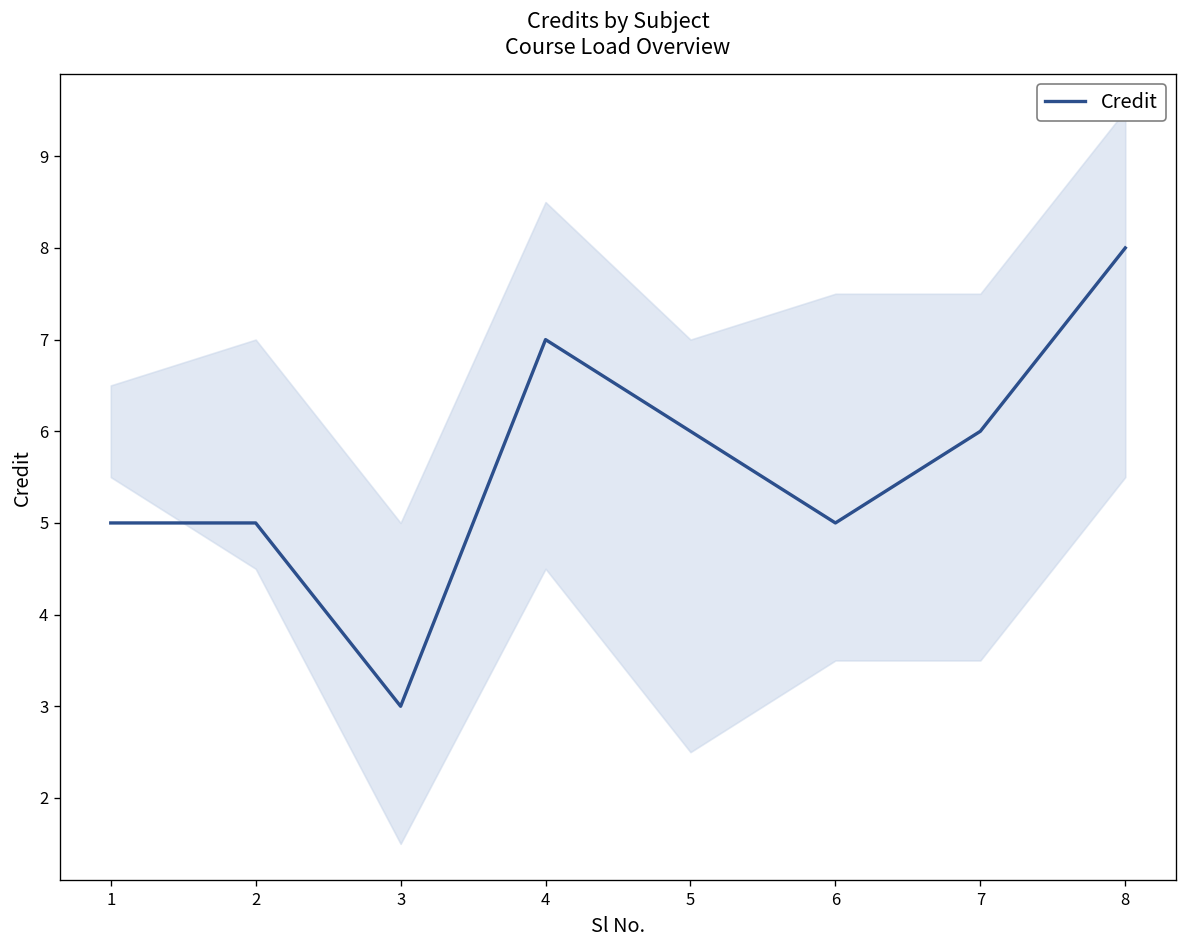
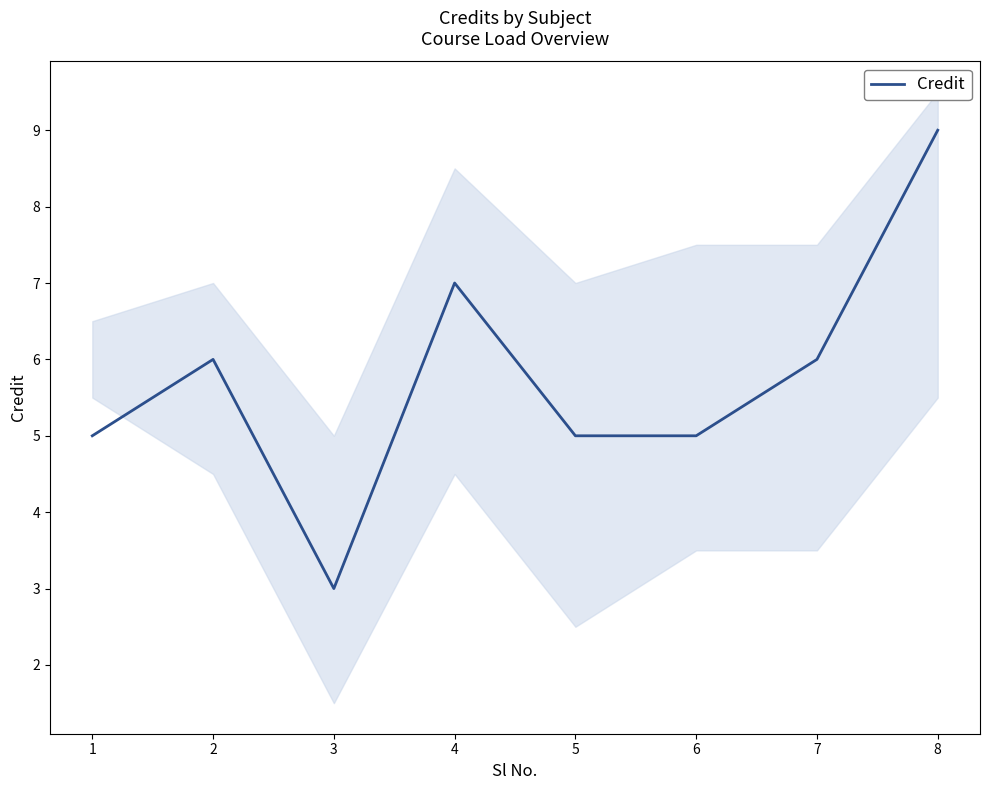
Credit, 2: 5 -> 6
Credit, 5: 6 -> 5
Credit, 8: 8 -> 9
